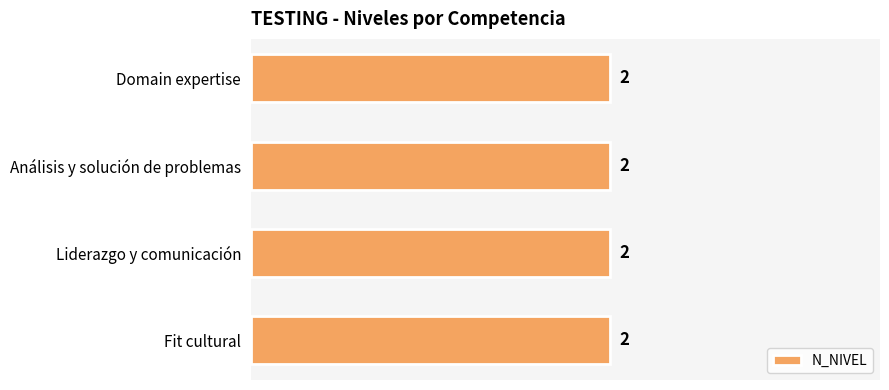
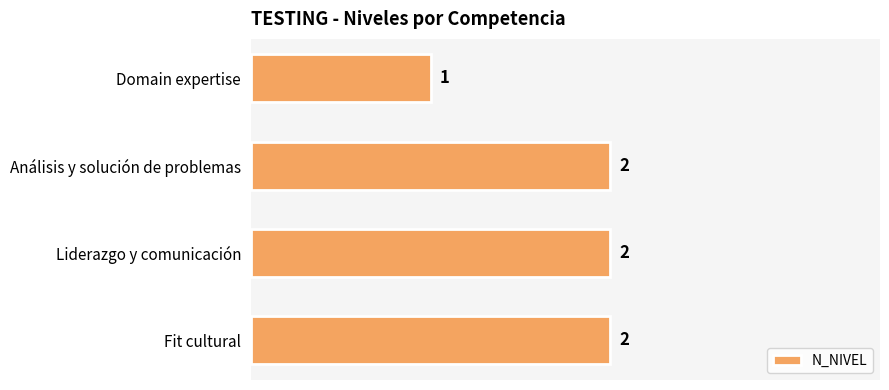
Domain expertise: 2 -> 1
